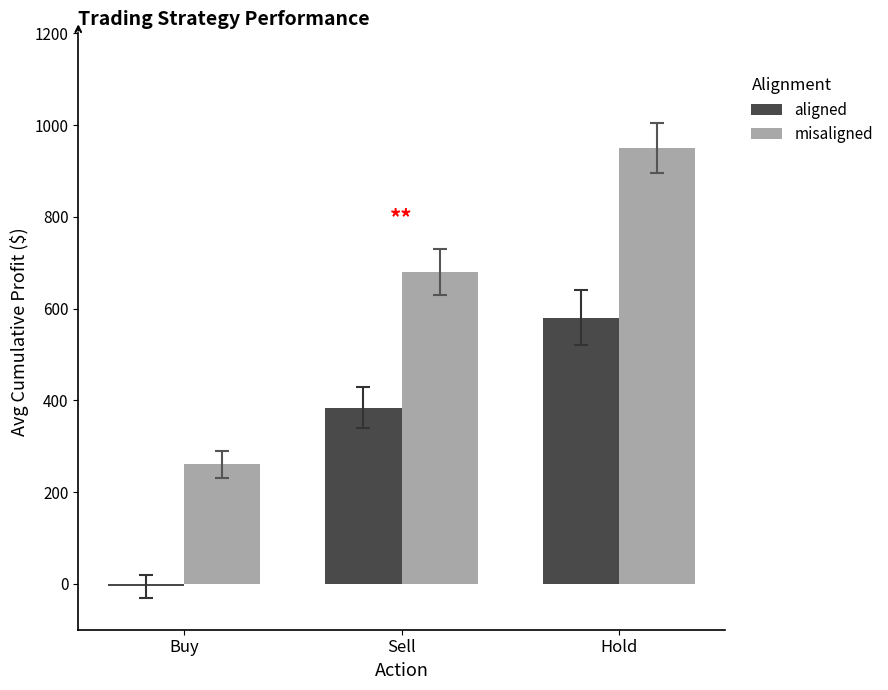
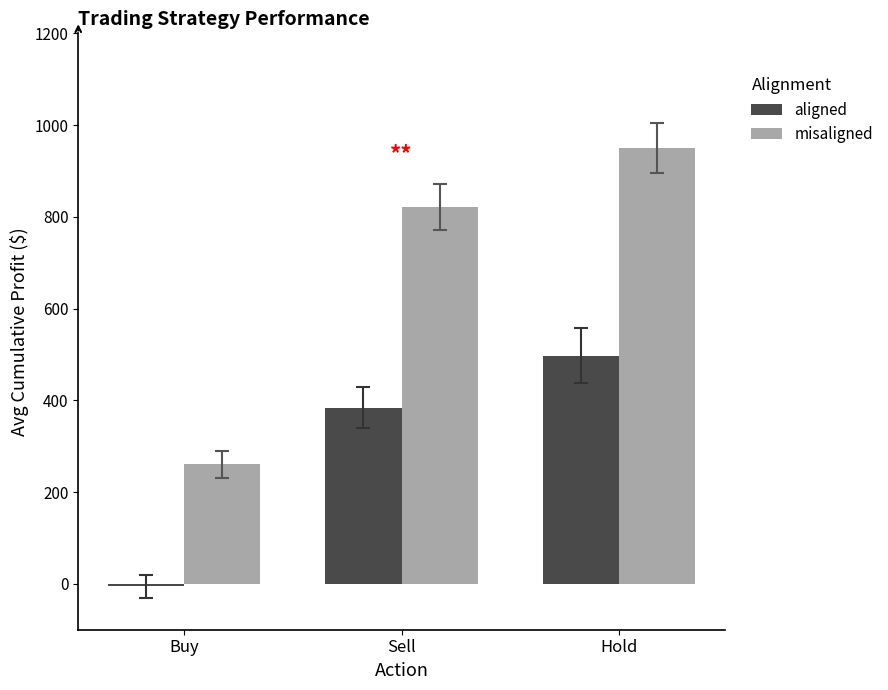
misaligned, Sell: 680 -> 820
aligned, Hold: 580 -> 500
